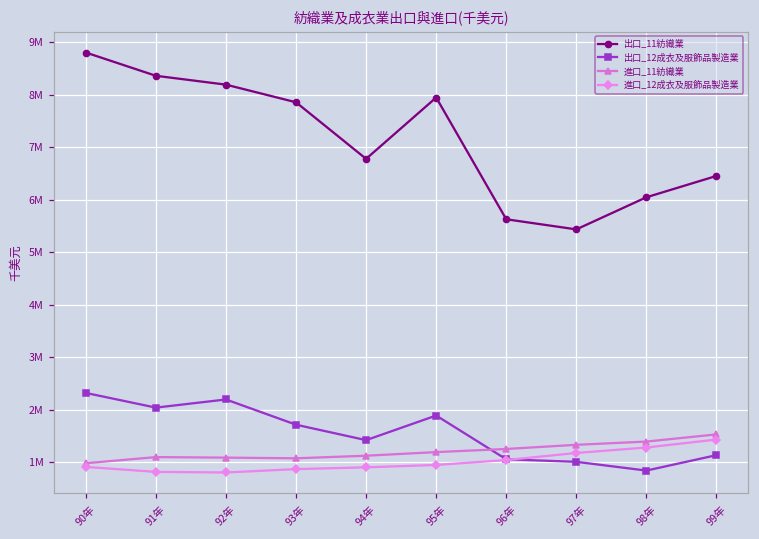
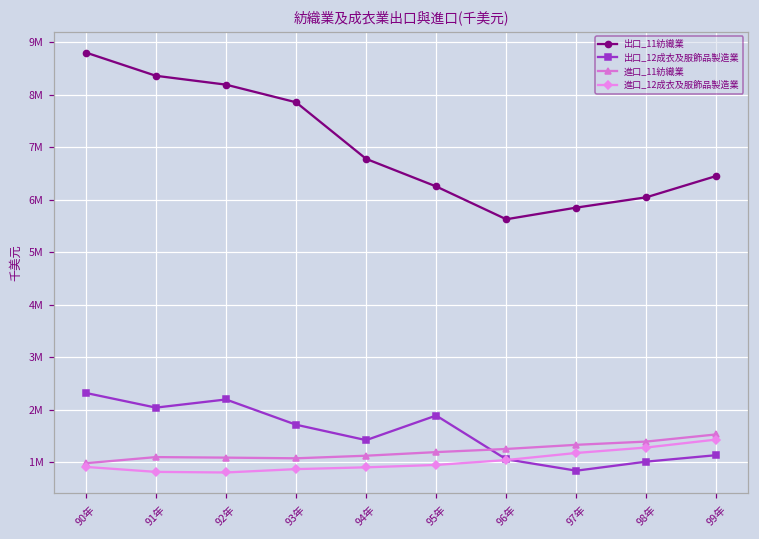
出口_11紡織業, 95年: 7900000 -> 6300000
出口_11紡織業, 97年: 5400000 -> 5900000
出口_12成衣及服飾品製造業, 97年: 1000000 -> 800000
出口_12成衣及服飾品製造業, 98年: 800000 -> 1000000
